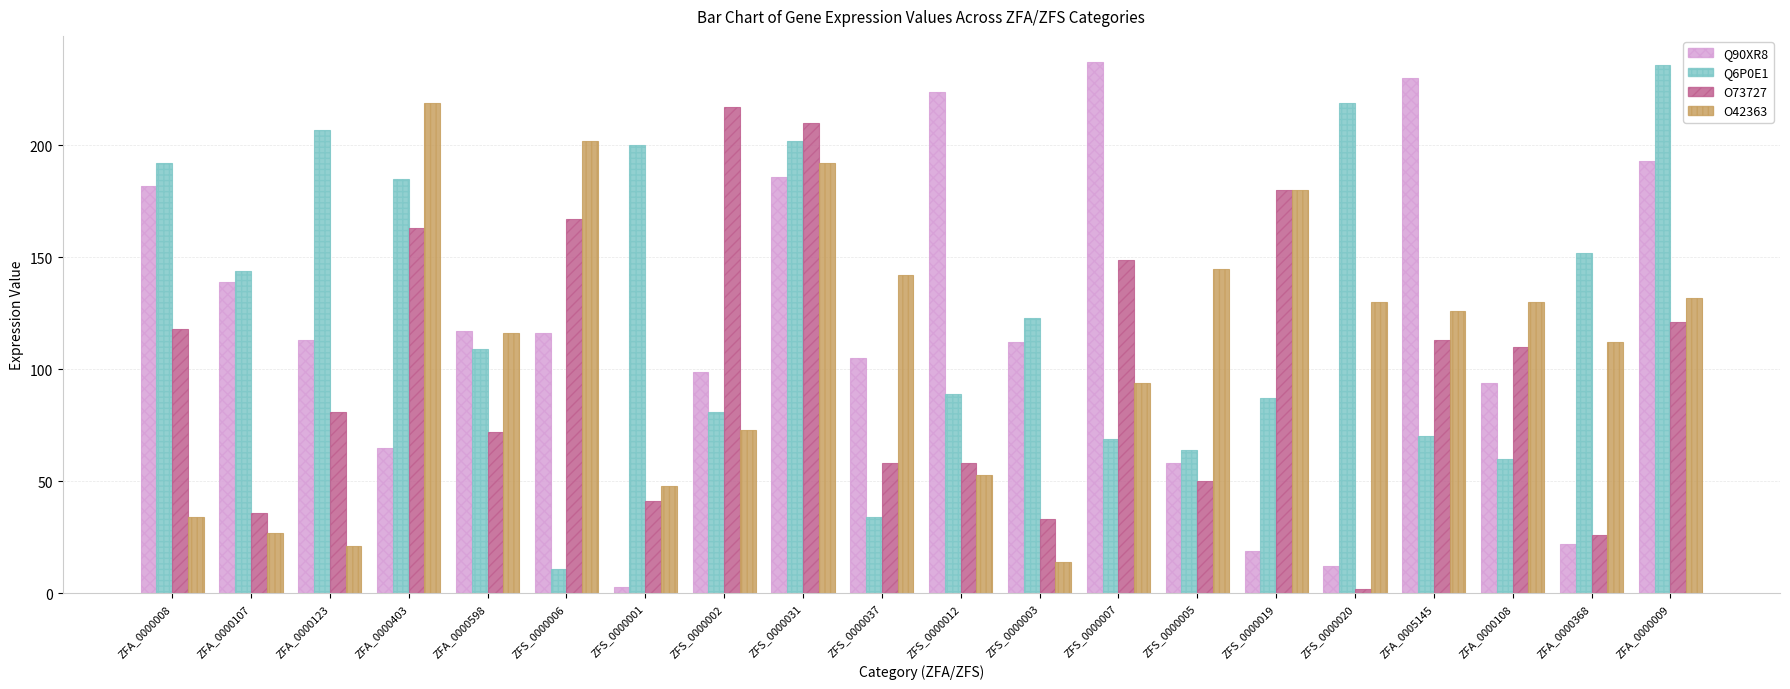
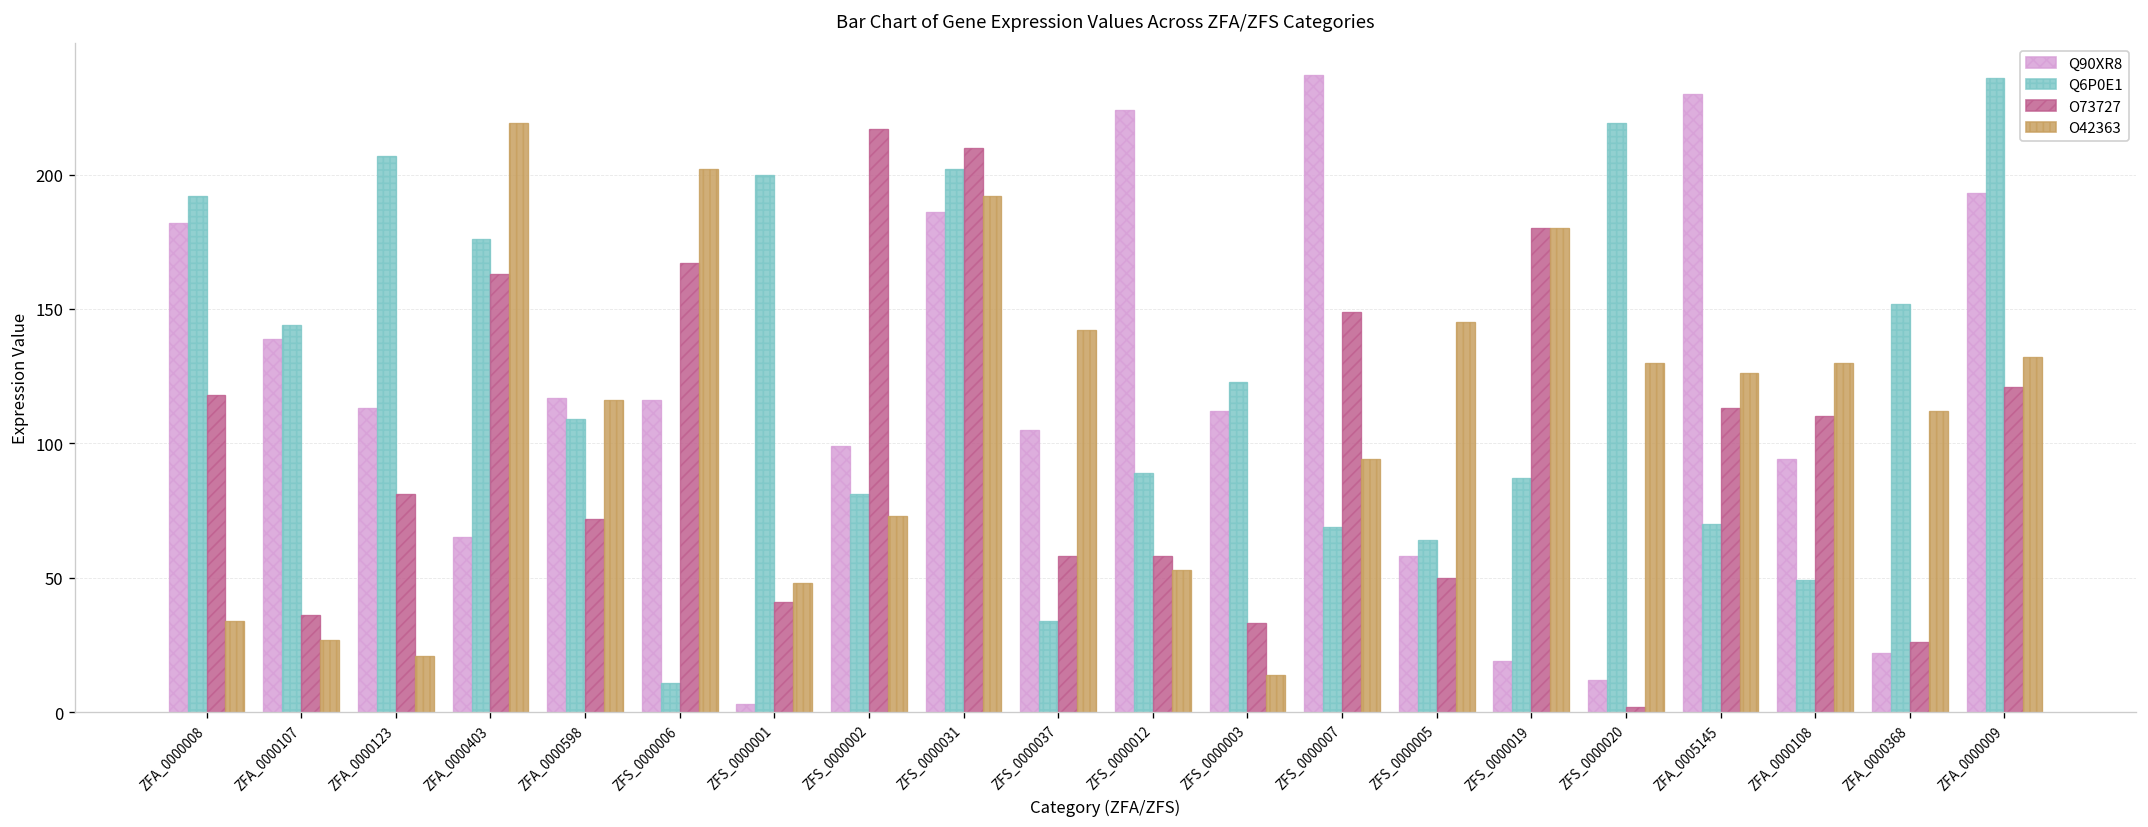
Q6P0E1, ZFA_0000403: 185 -> 176
Q6P0E1, ZFA_0000108: 60 -> 49
